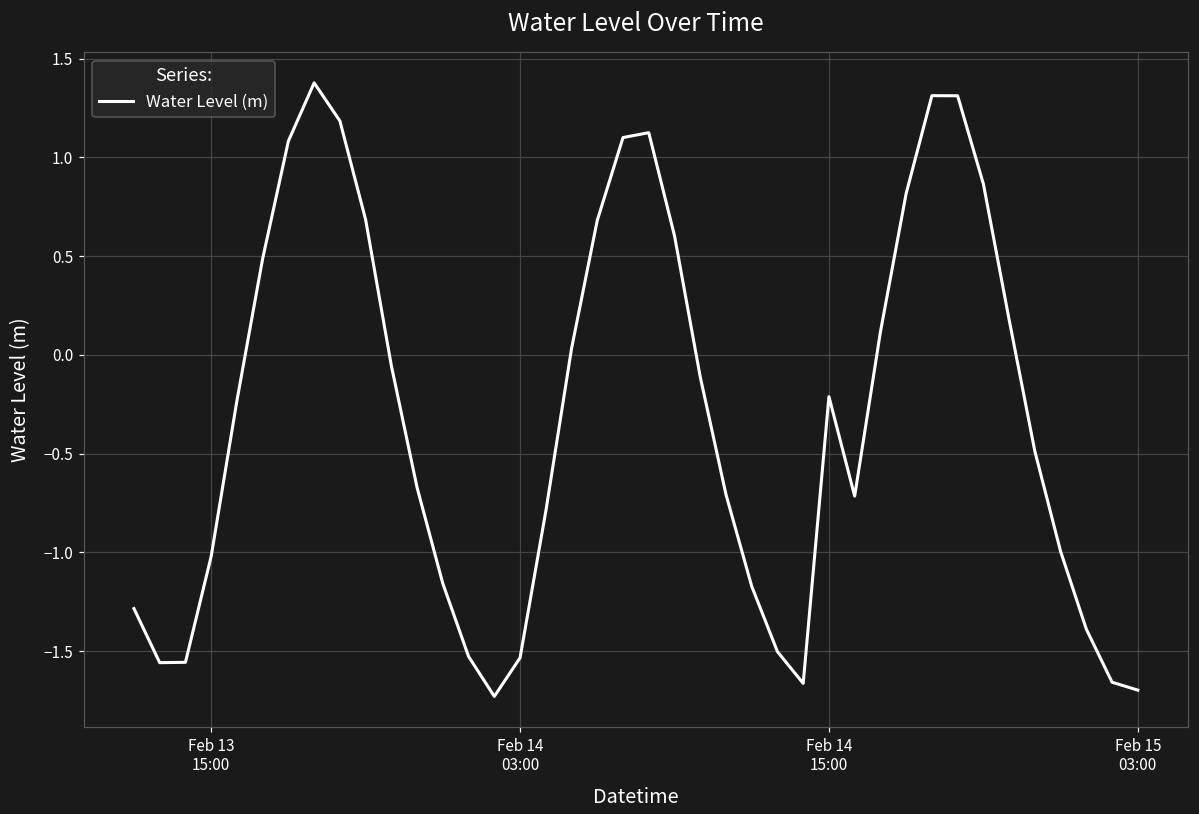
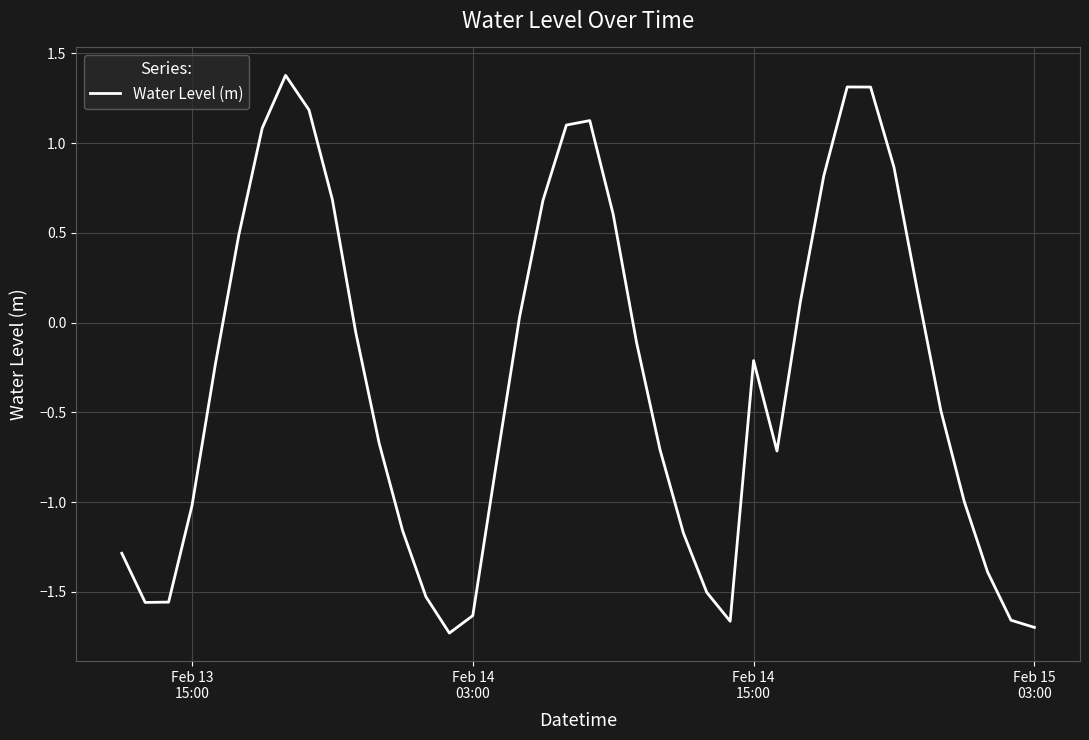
Feb 14 03:00: -1.53 -> -1.63
